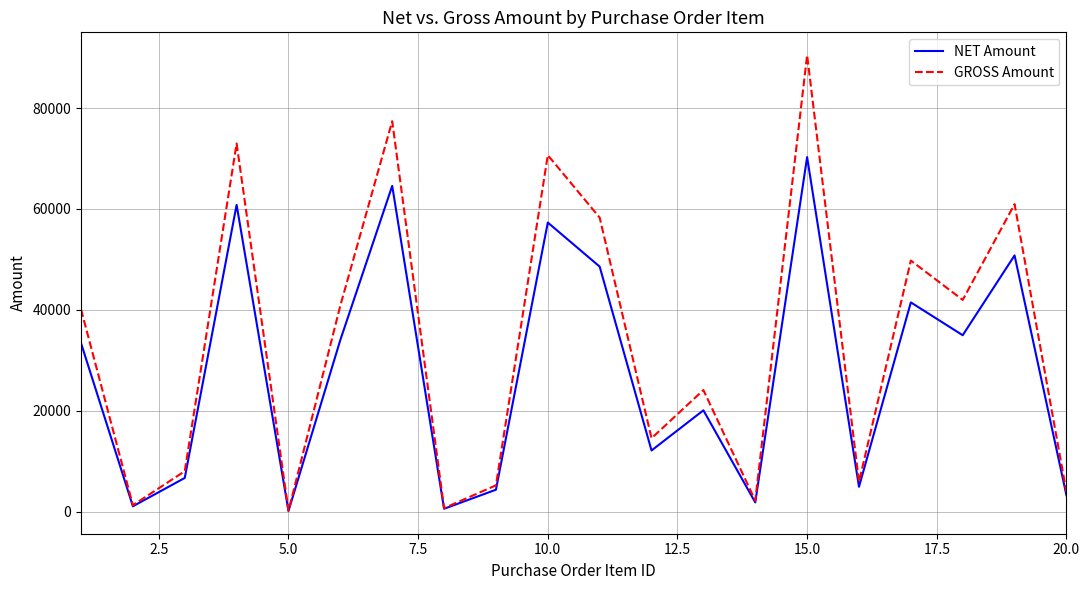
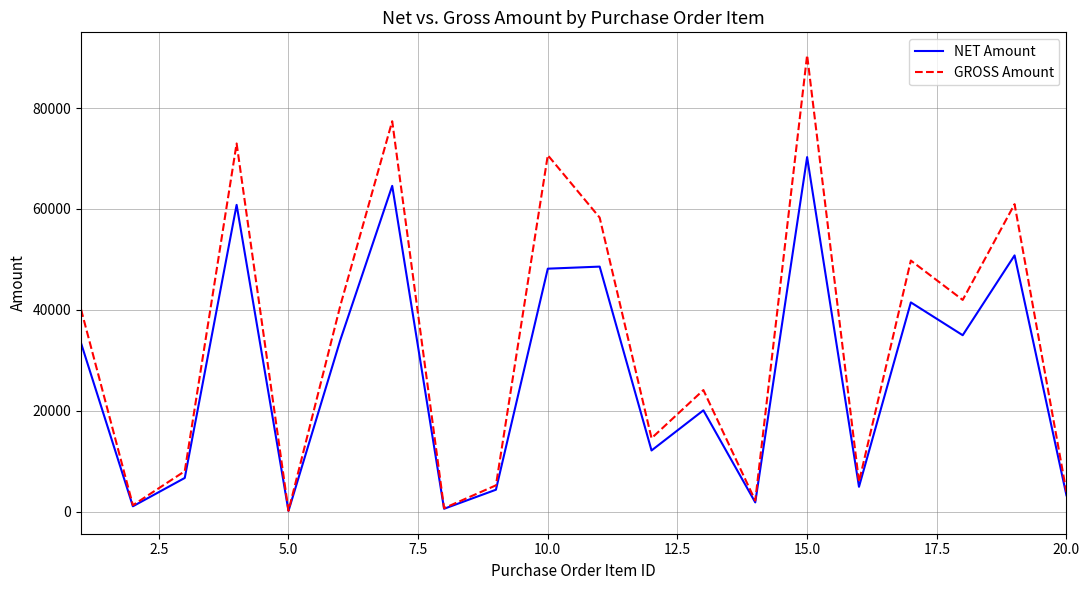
NET Amount, 10.0: 57000 -> 48000
